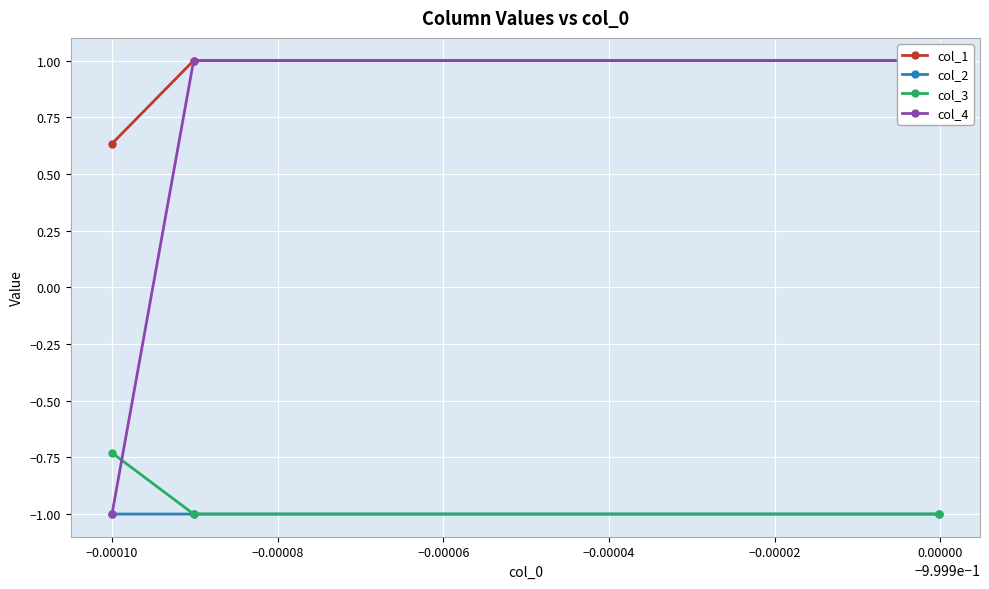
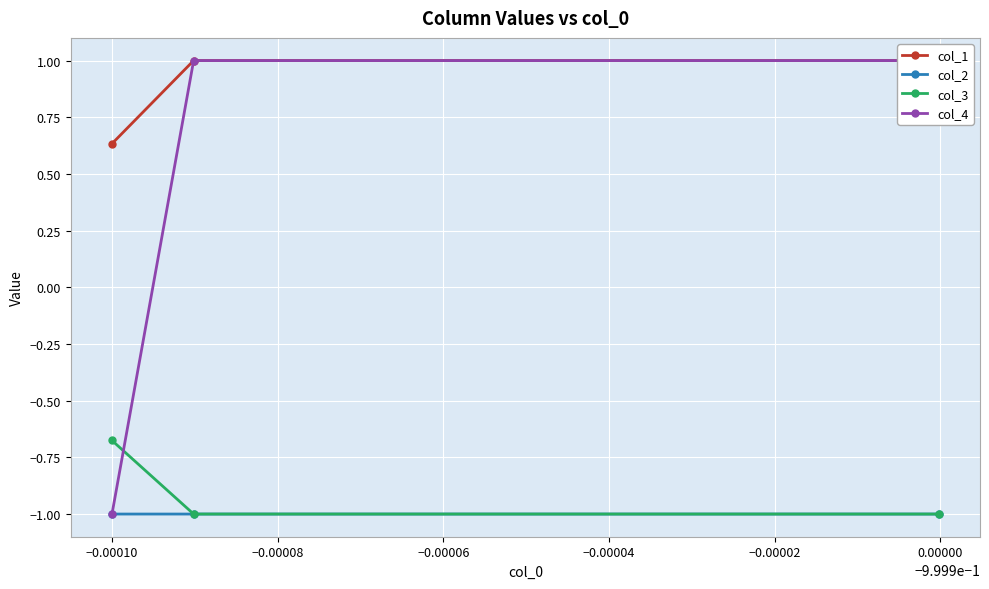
col_3, −0.00010: -0.73 -> -0.68
